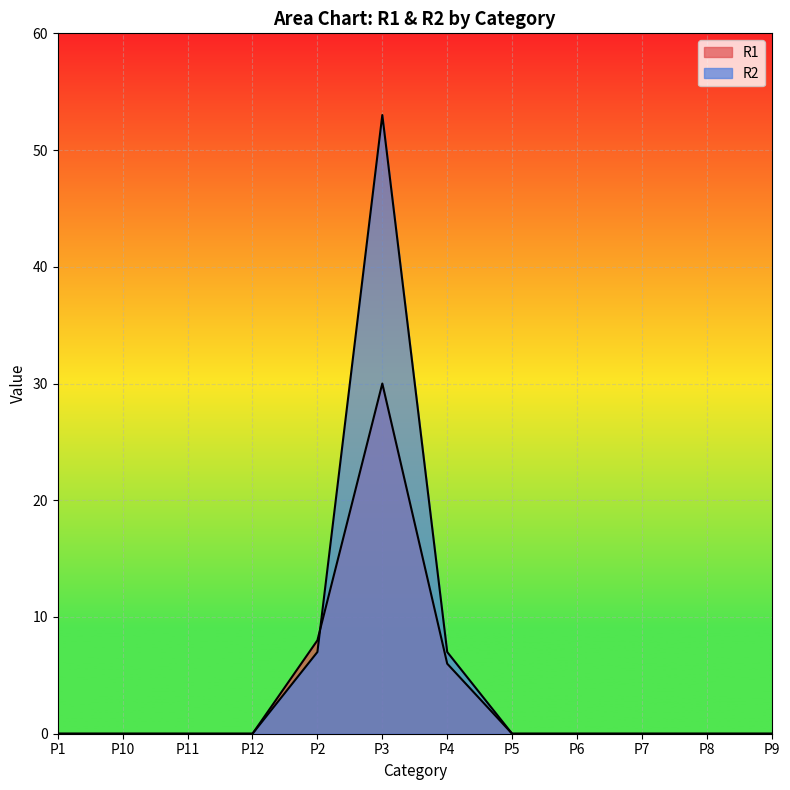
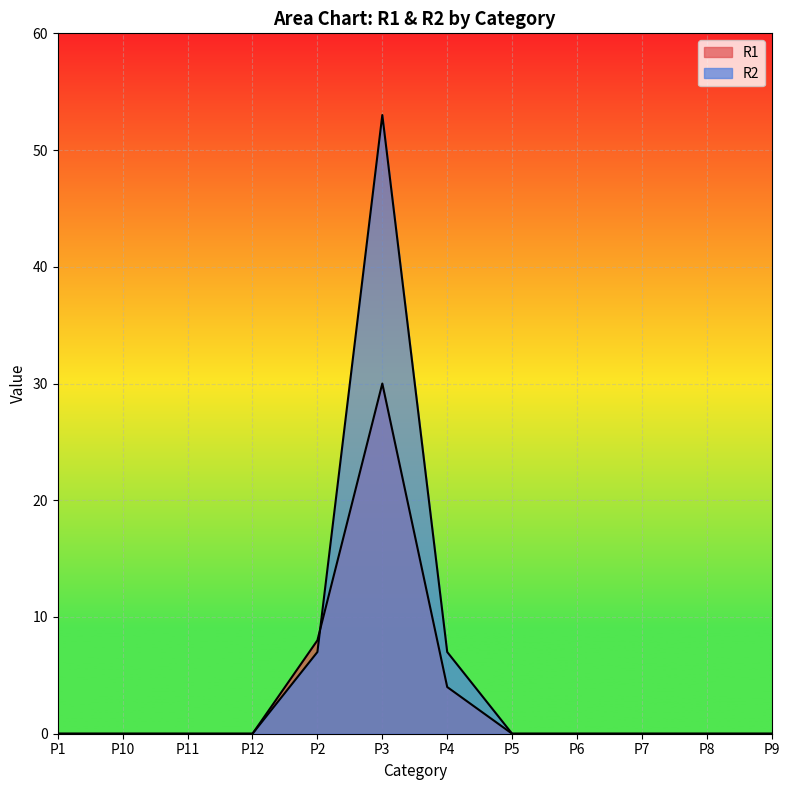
R1, P4: 6 -> 4
